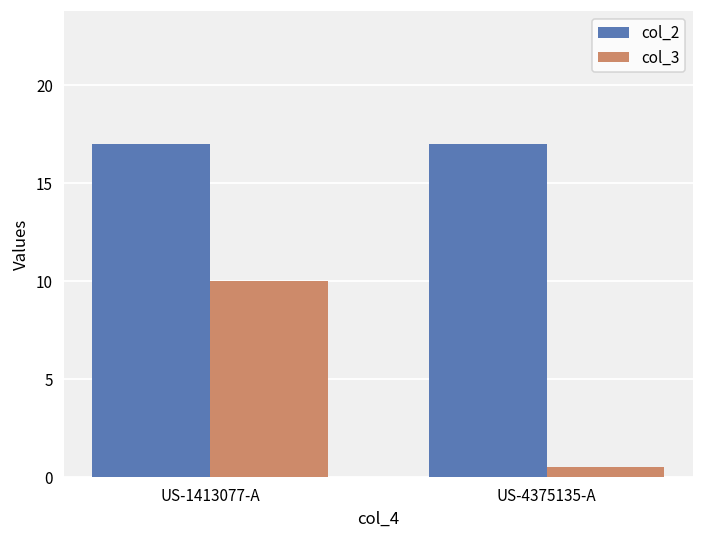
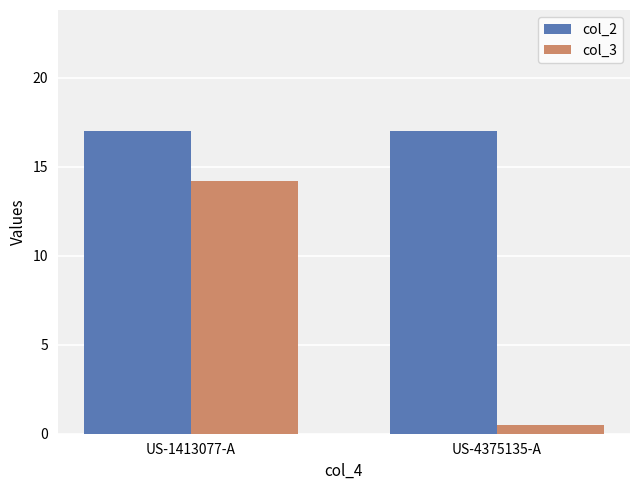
col_3, US-1413077-A: 10.0 -> 14.2
